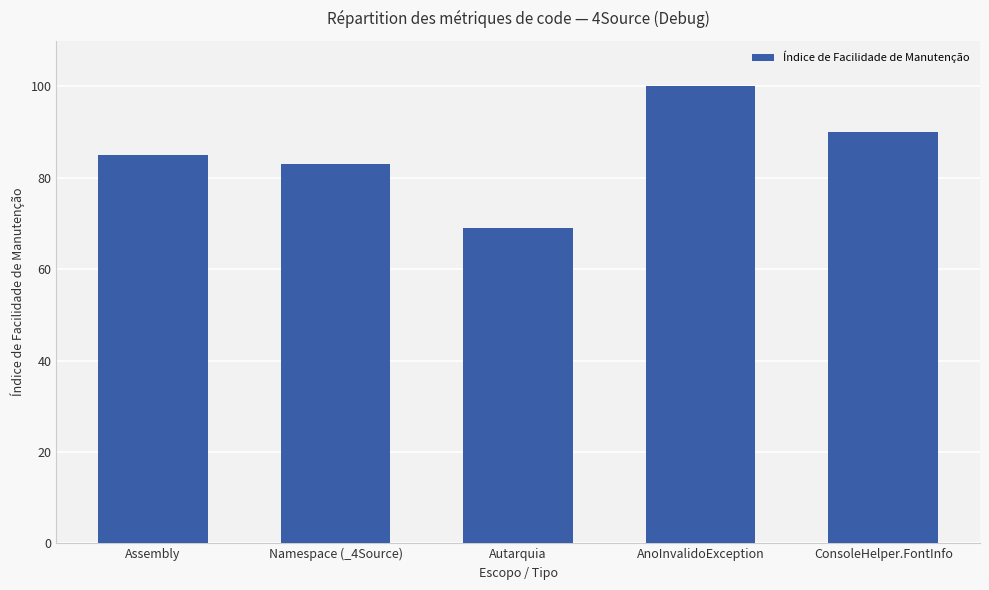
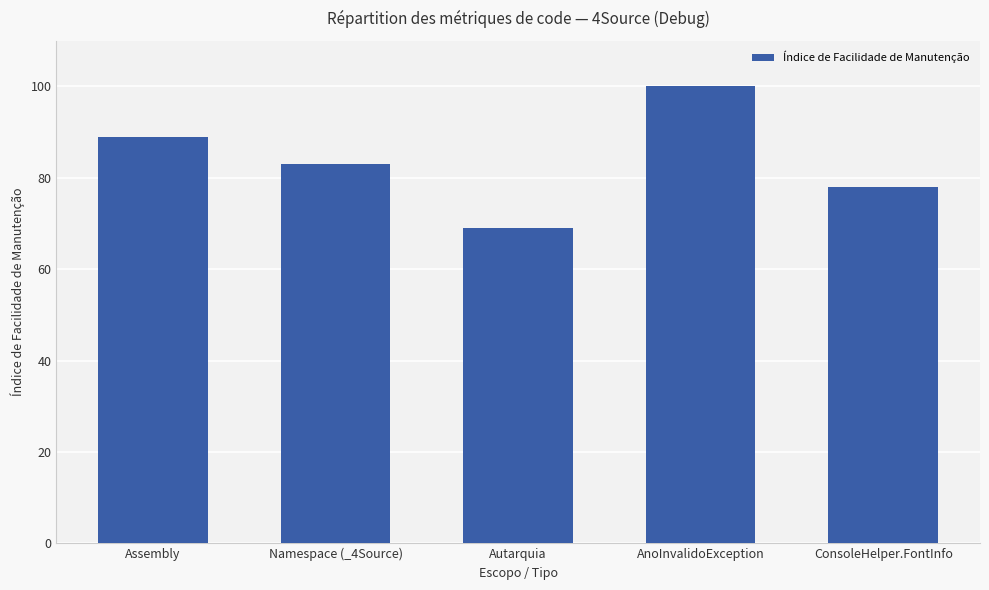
Assembly: 85 -> 89
ConsoleHelper.FontInfo: 90 -> 78
